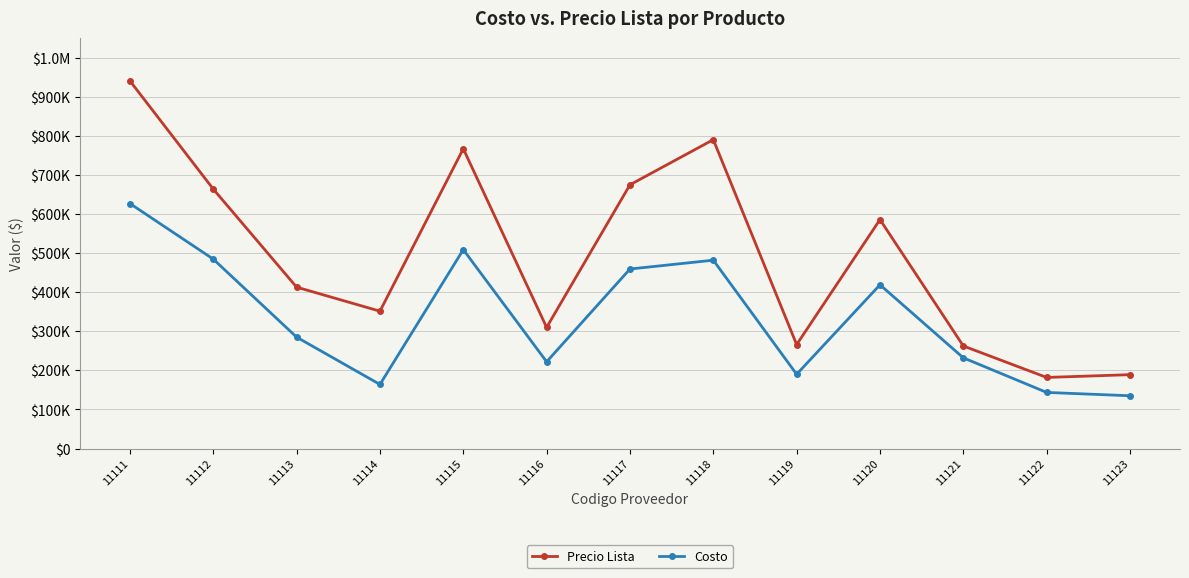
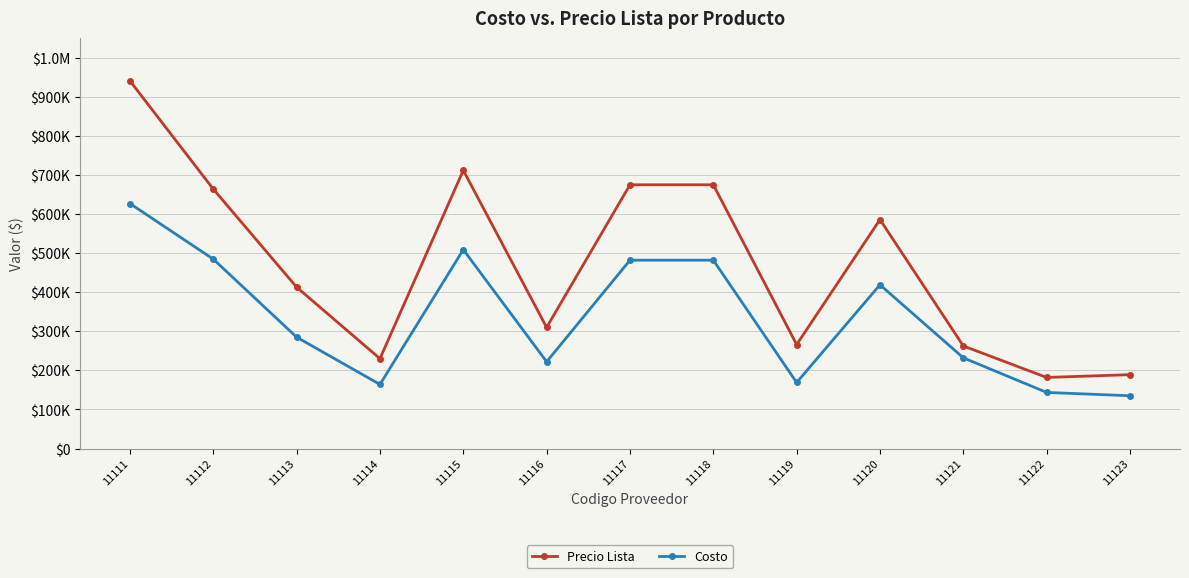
Precio Lista, 11114: $350000 -> $230000
Precio Lista, 11115: $770000 -> $710000
Costo, 11117: $460000 -> $480000
Precio Lista, 11118: $790000 -> $680000
Costo, 11119: $190000 -> $170000
